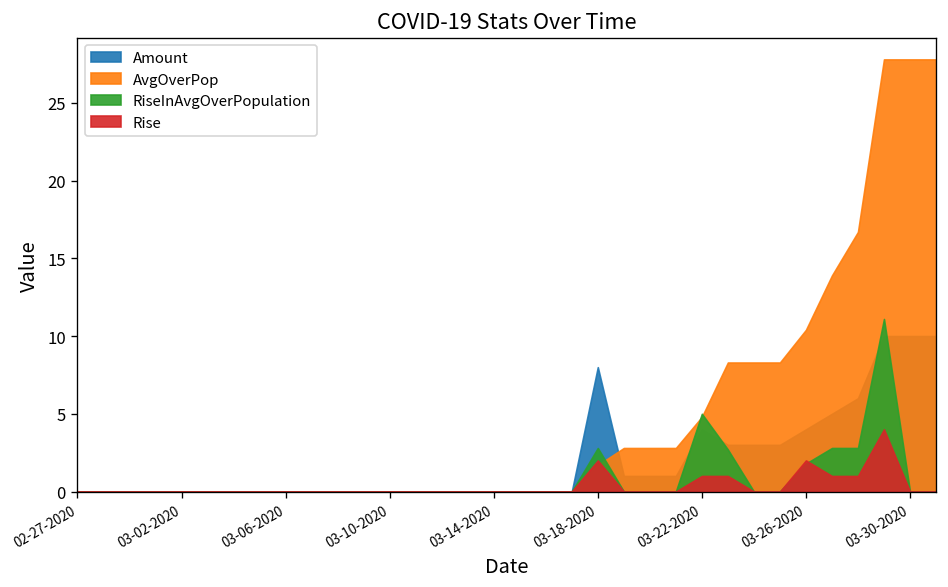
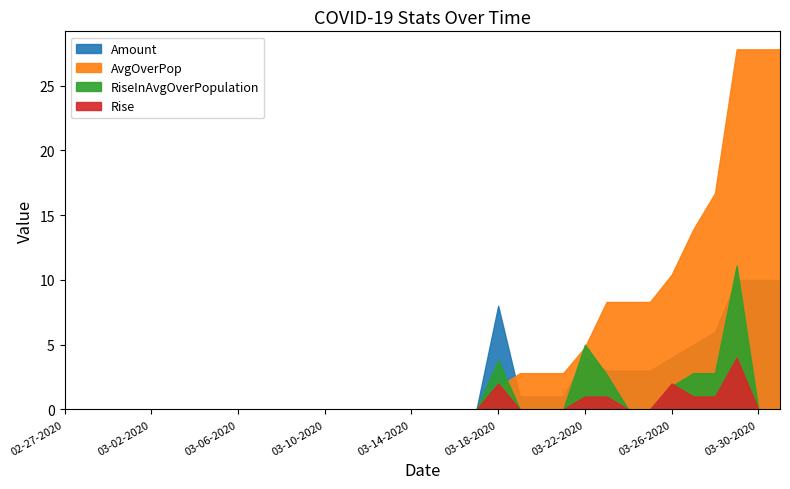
RiseInAvgOverPopulation, 03-18-2020: 2.8 -> 3.8
